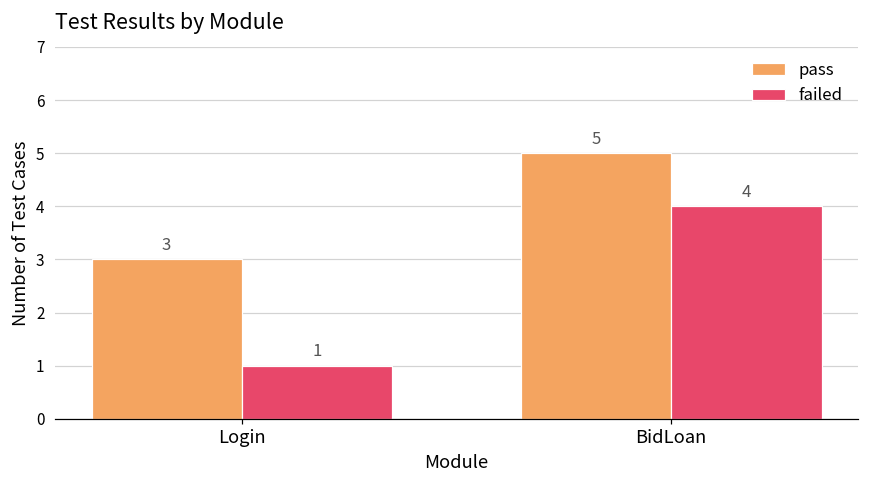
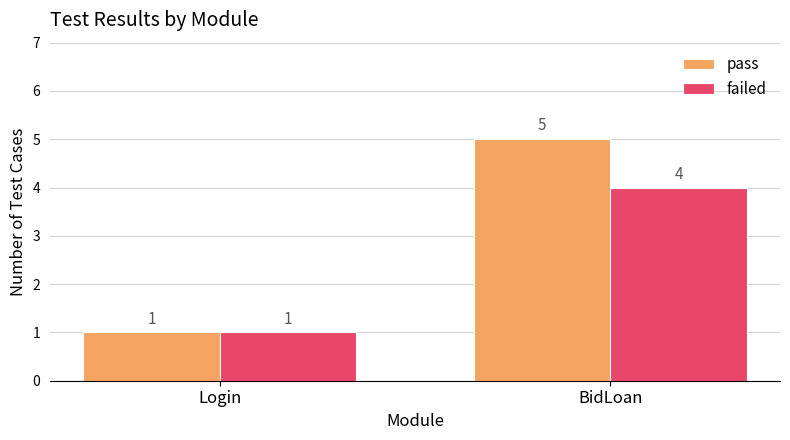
pass, Login: 3 -> 1
